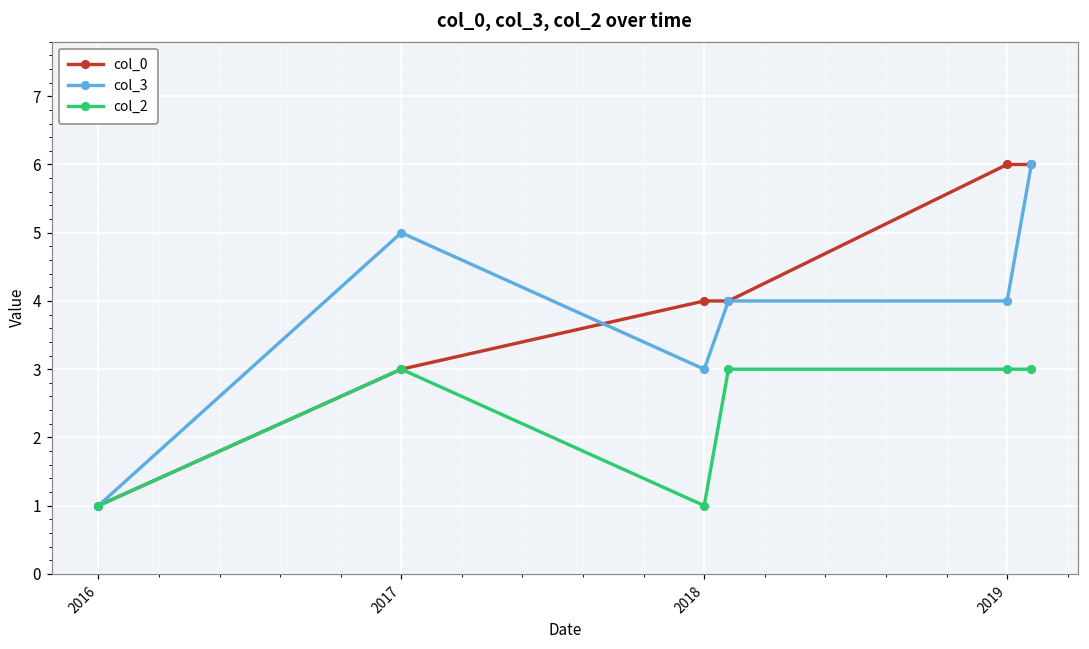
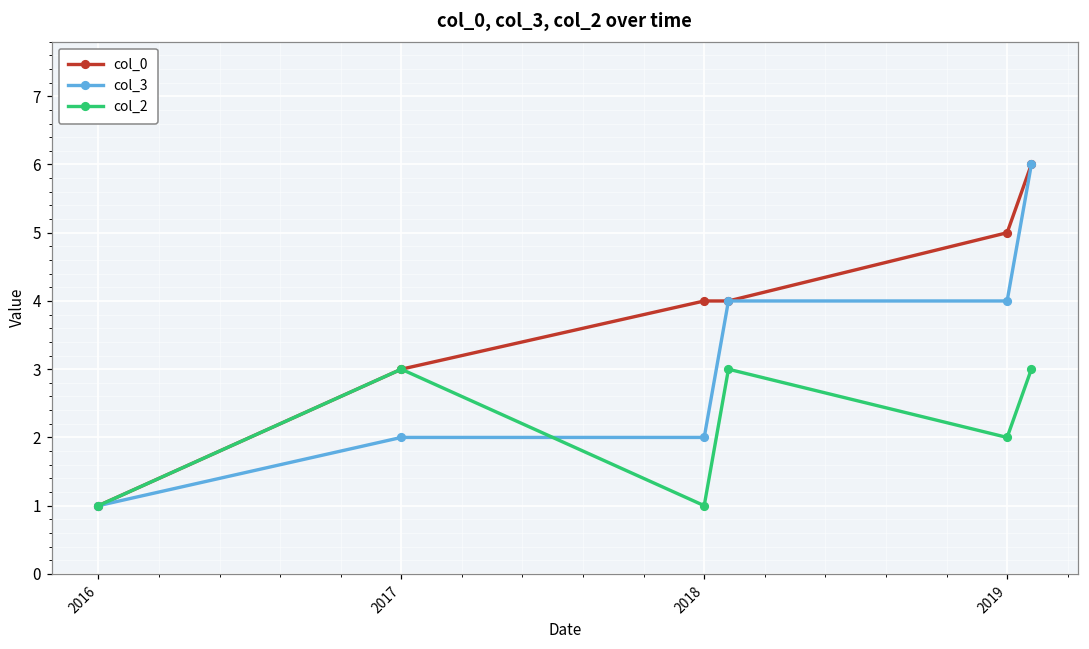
col_3, 2017: 5 -> 2
col_3, 2018: 3 -> 2
col_0, 2019: 6 -> 5
col_2, 2019: 3 -> 2
